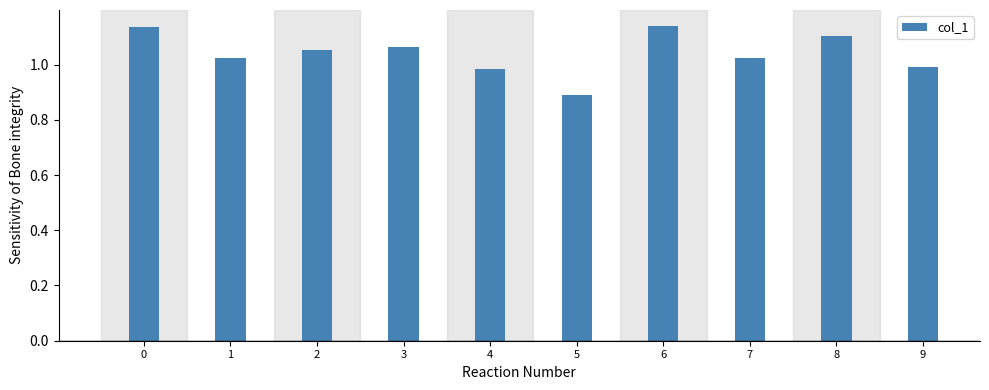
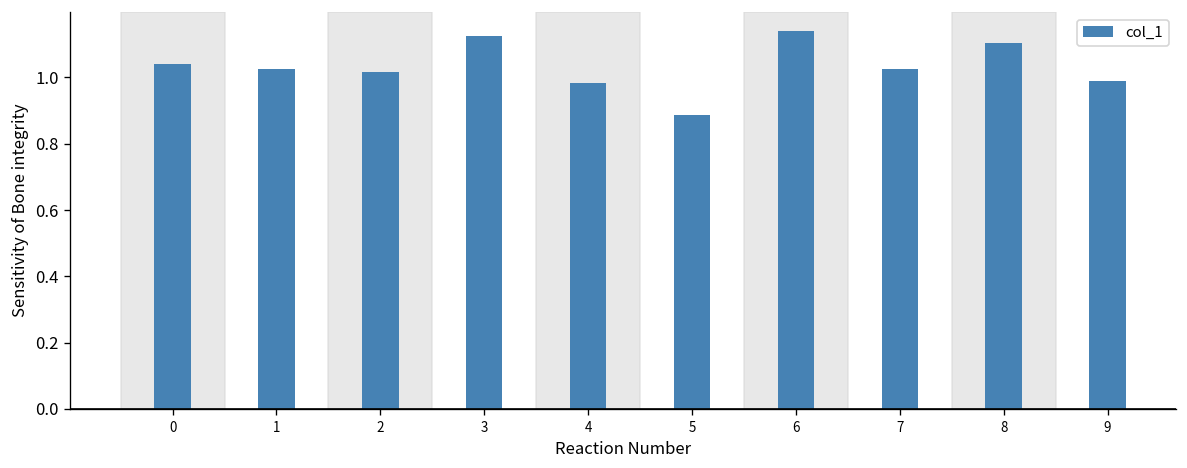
0: 1.13 -> 1.04
2: 1.05 -> 1.02
3: 1.06 -> 1.13
